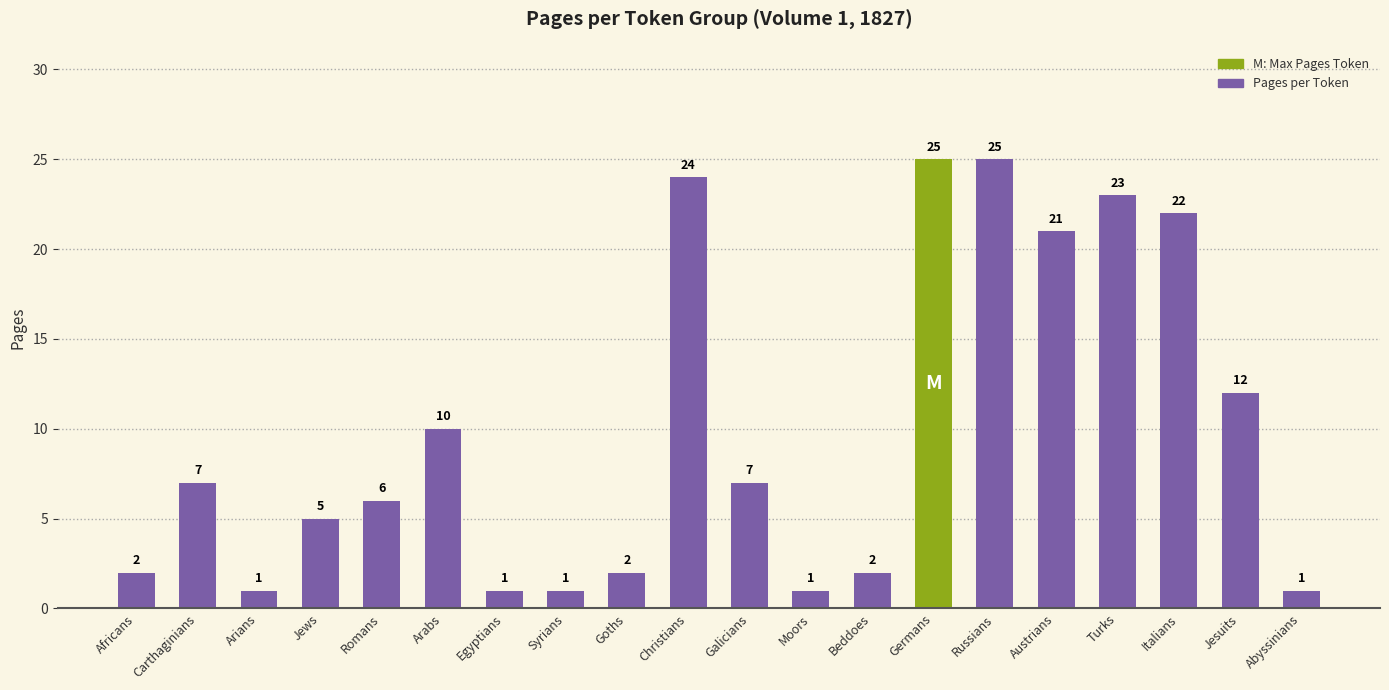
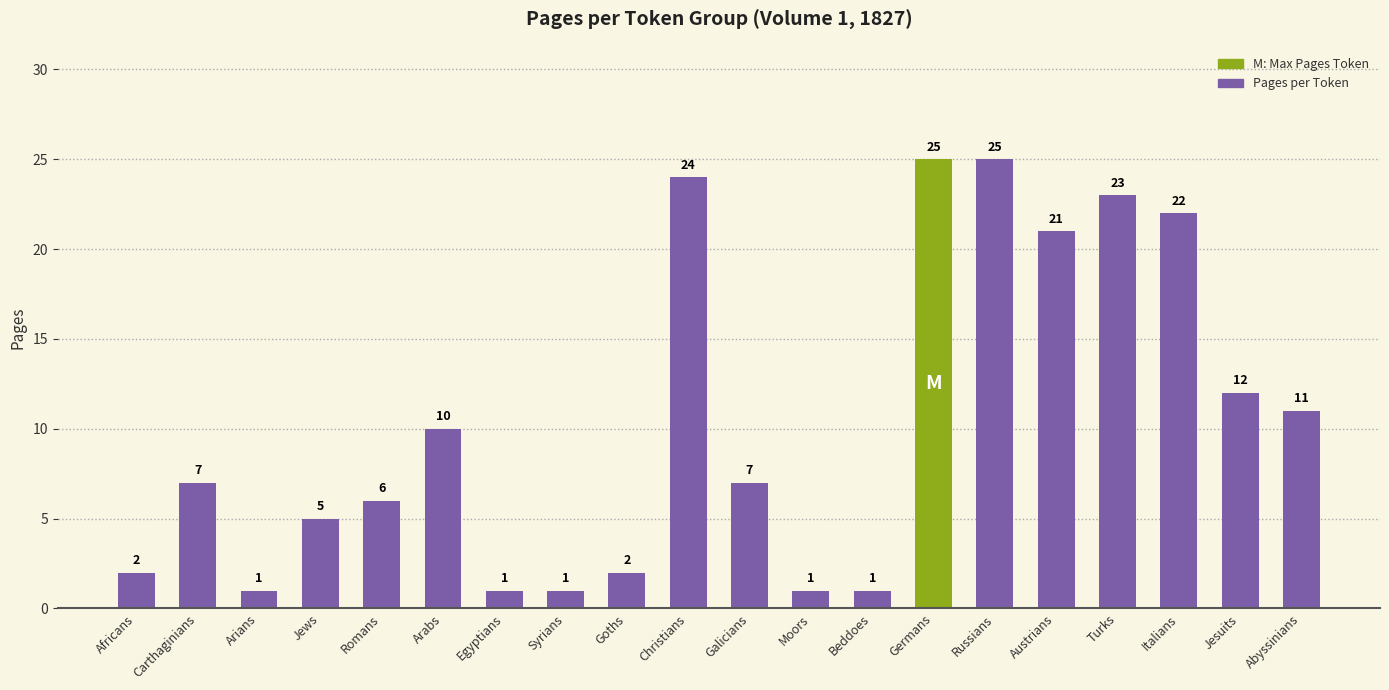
Beddoes: 2 -> 1
Abyssinians: 1 -> 11
